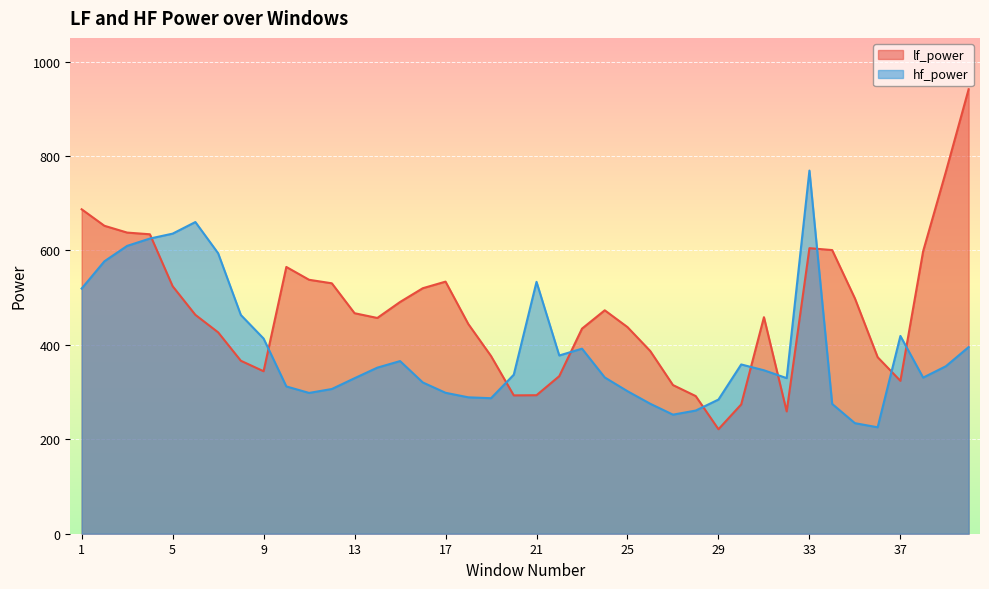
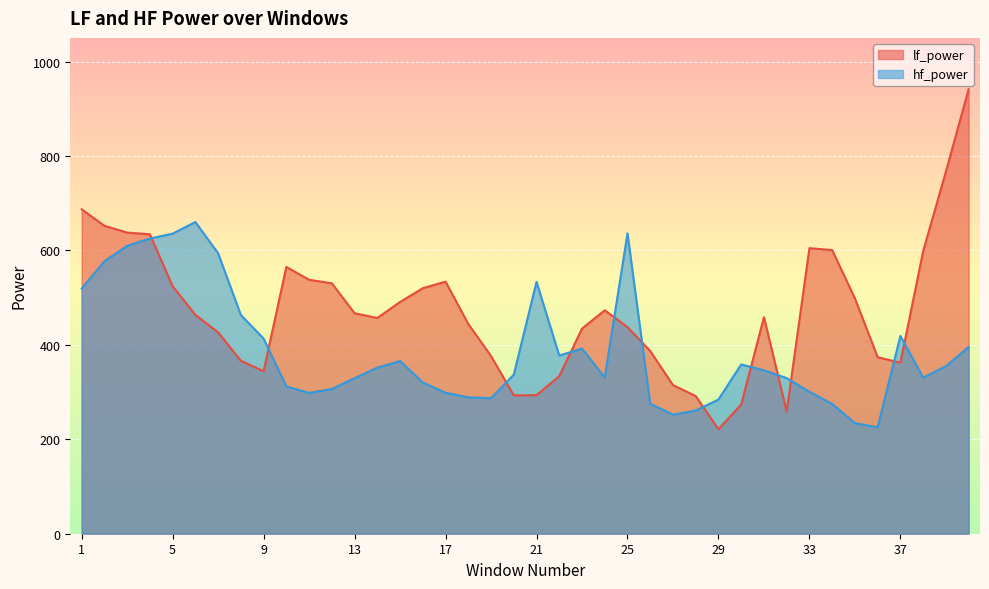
hf_power, 25: 300 -> 640
hf_power, 33: 770 -> 300
lf_power, 37: 320 -> 360
